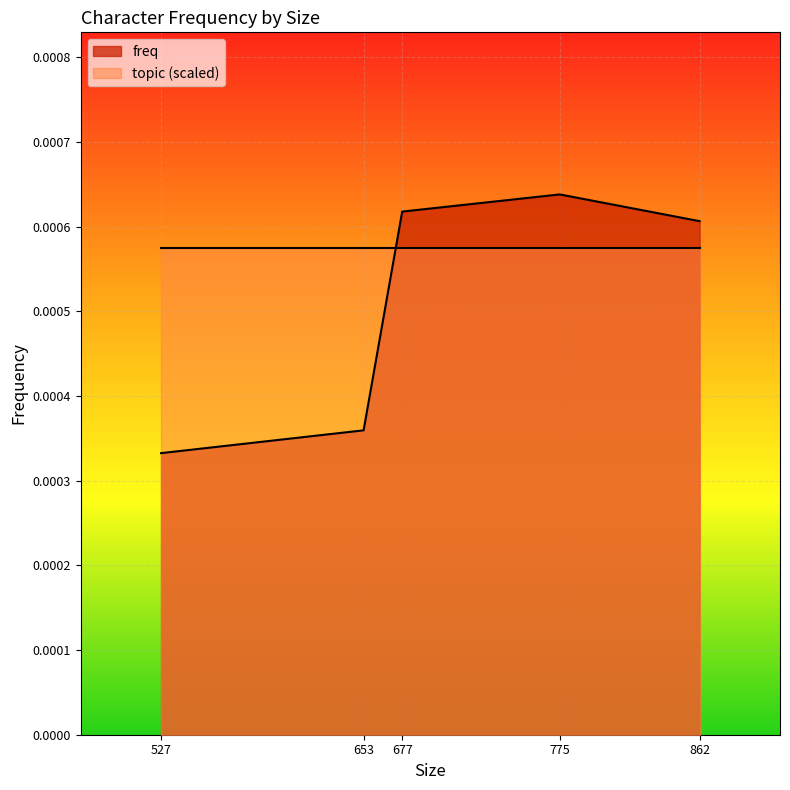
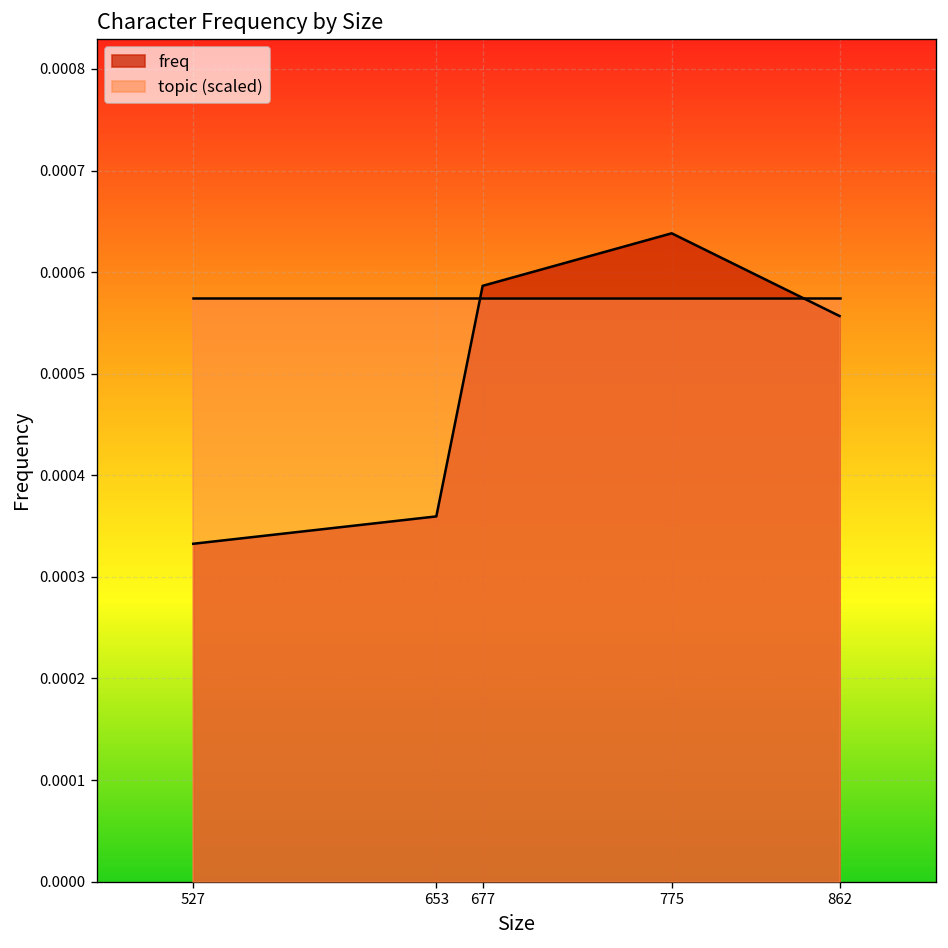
freq, 677: 0.00062 -> 0.00059
freq, 862: 0.00061 -> 0.00056
